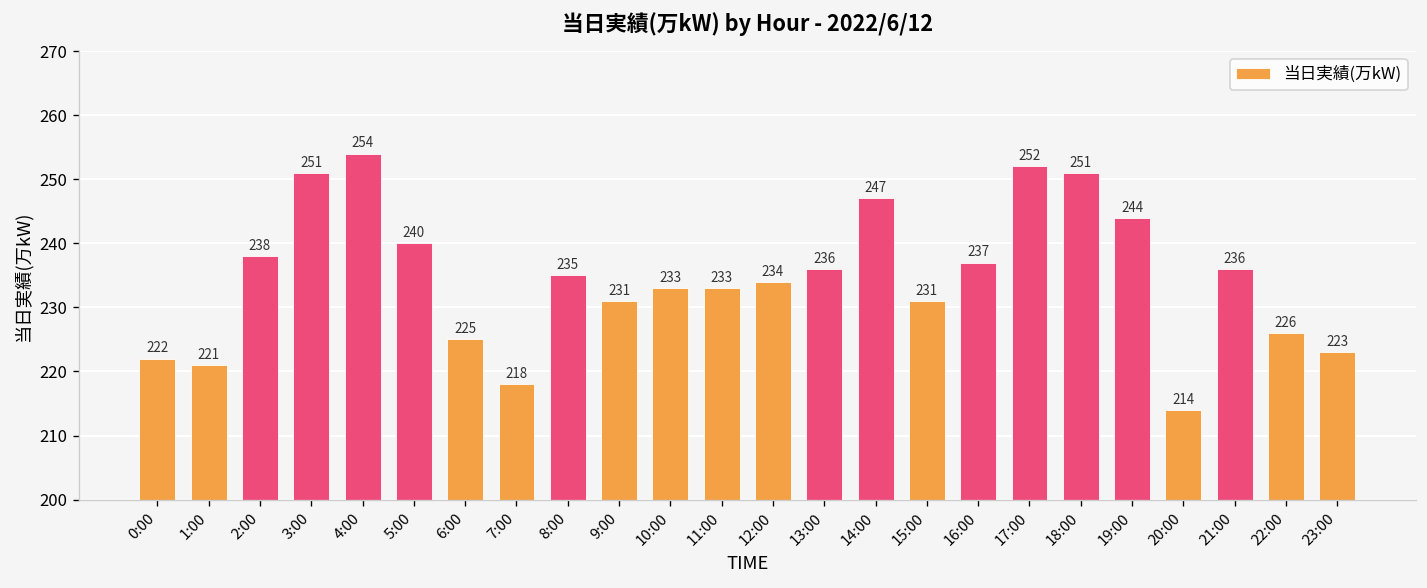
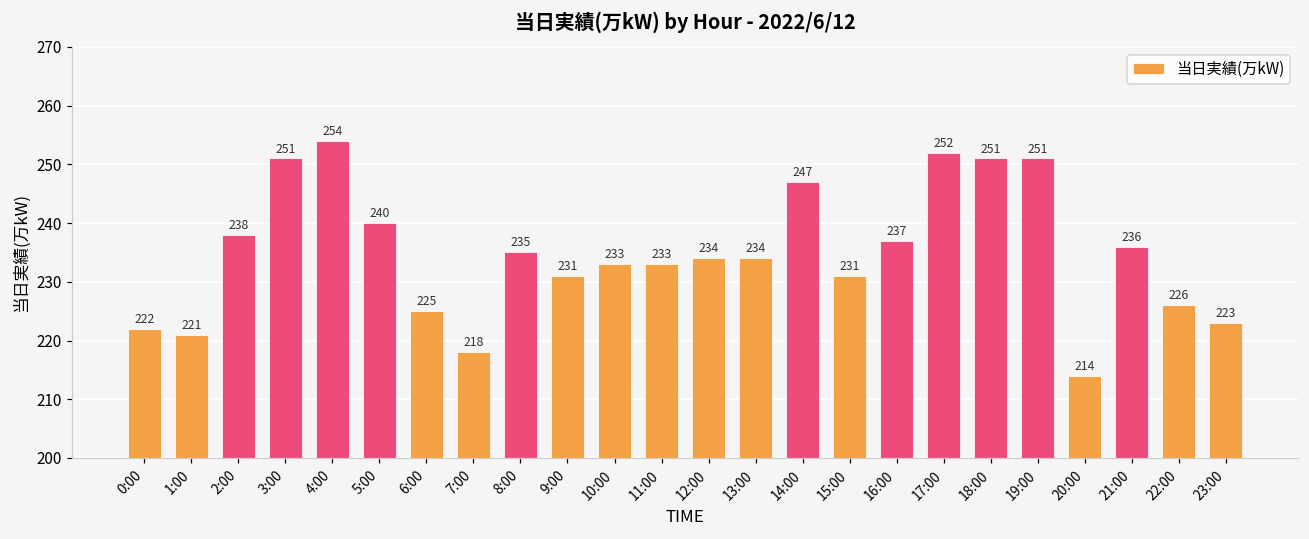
13:00: 236 -> 234
19:00: 244 -> 251
